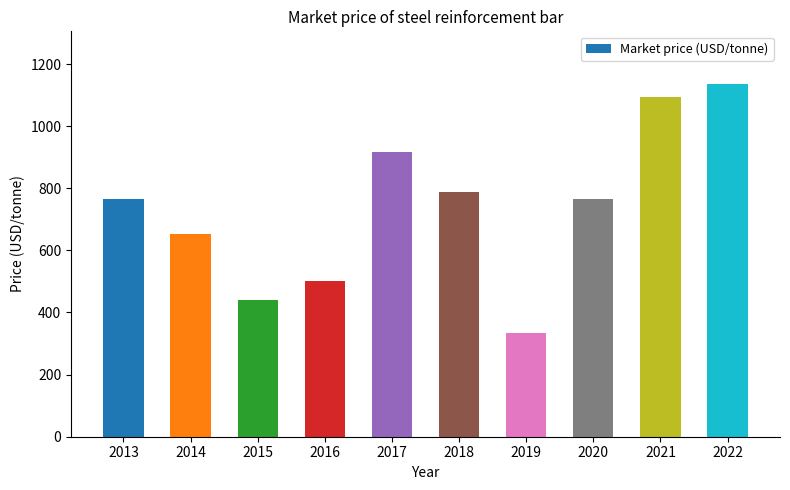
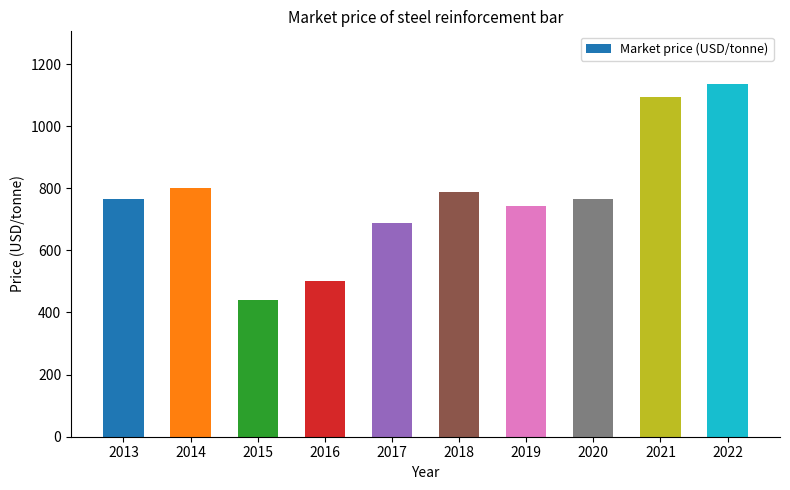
2014: 650 -> 800
2017: 920 -> 690
2019: 330 -> 740
